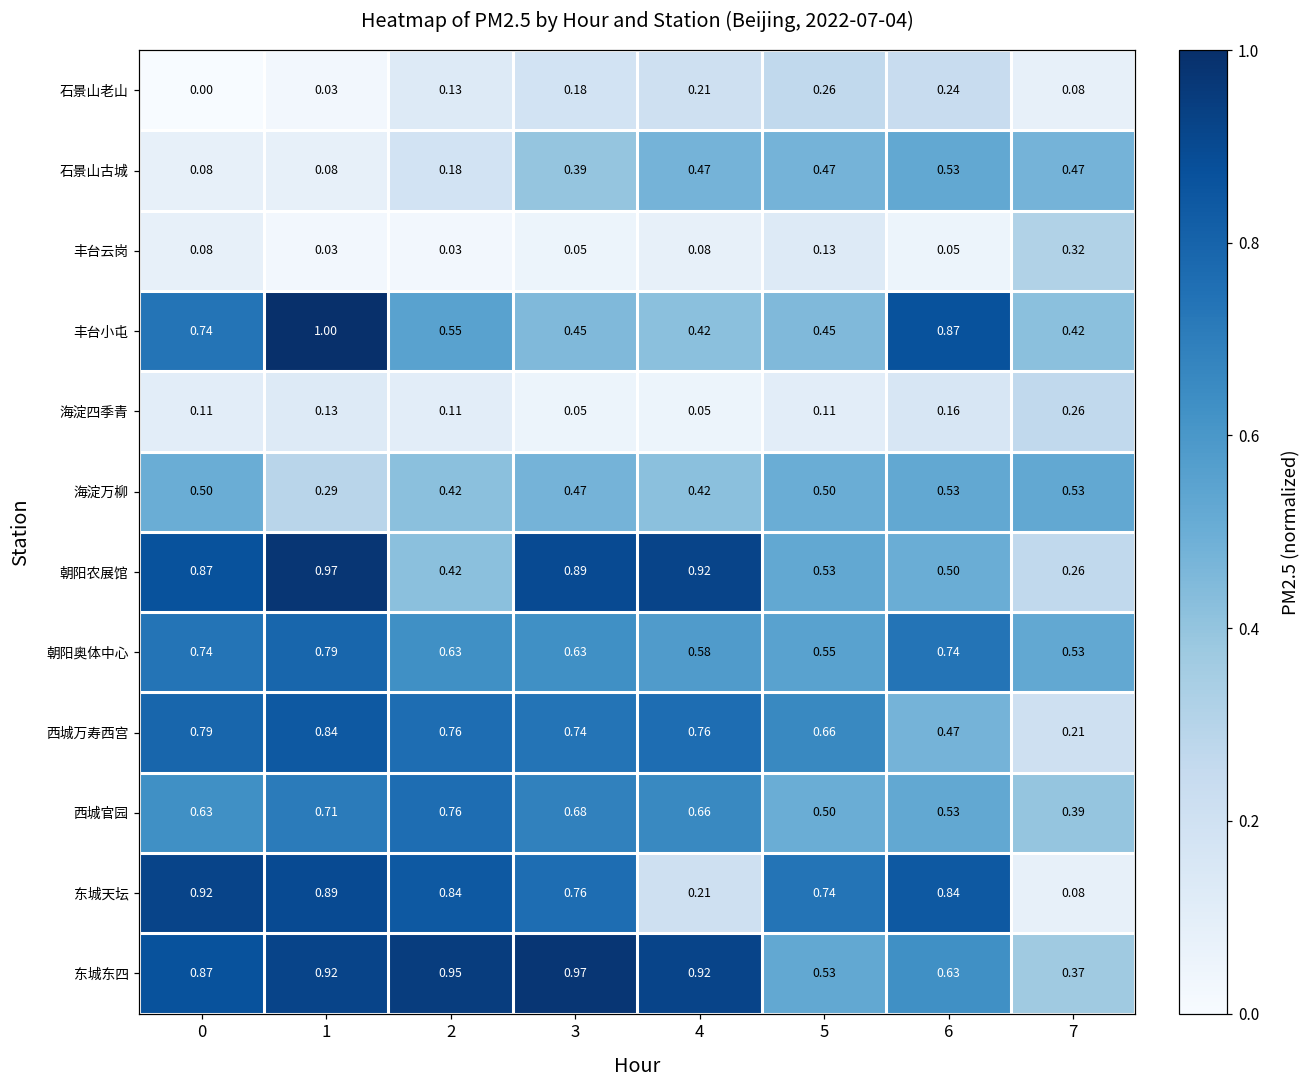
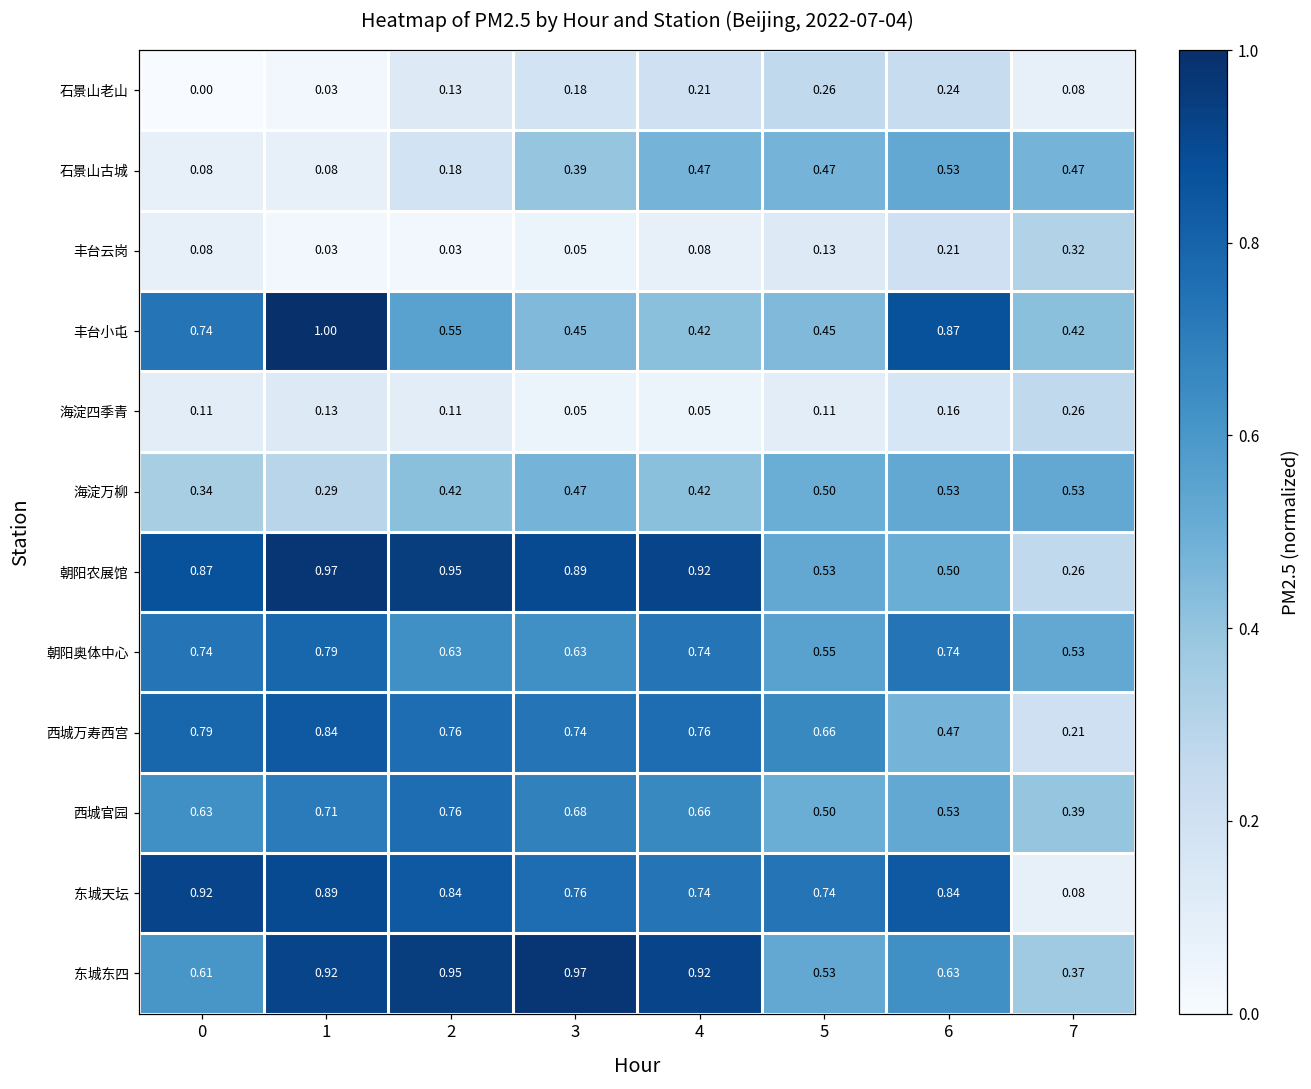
丰台云岗, 6: 0.05 -> 0.21
海淀万柳, 0: 0.50 -> 0.34
朝阳农展馆, 2: 0.42 -> 0.95
朝阳奥体中心, 4: 0.58 -> 0.74
东城天坛, 4: 0.21 -> 0.74
东城东四, 0: 0.87 -> 0.61
